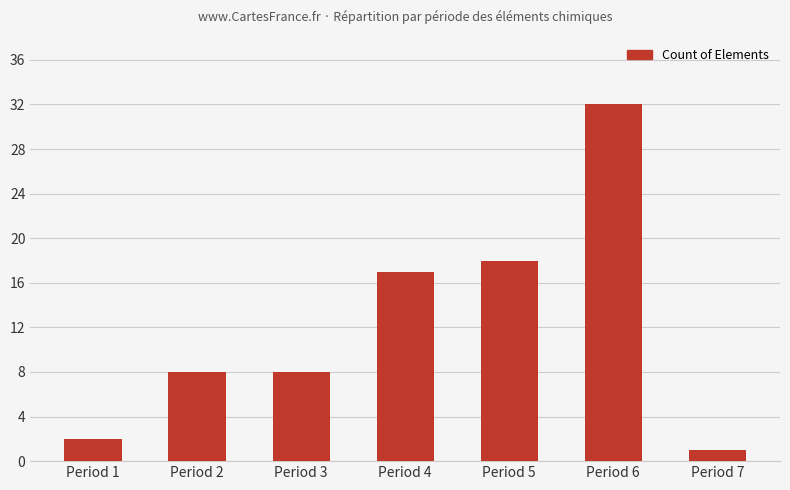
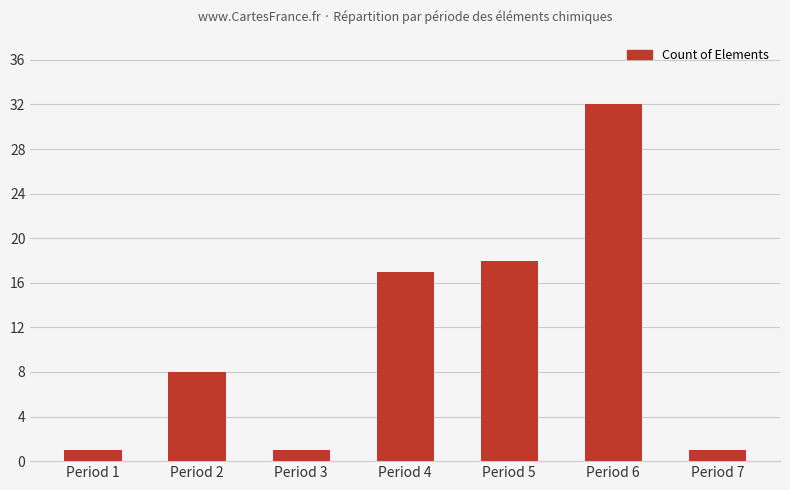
Period 1: 2 -> 1
Period 3: 8 -> 1
